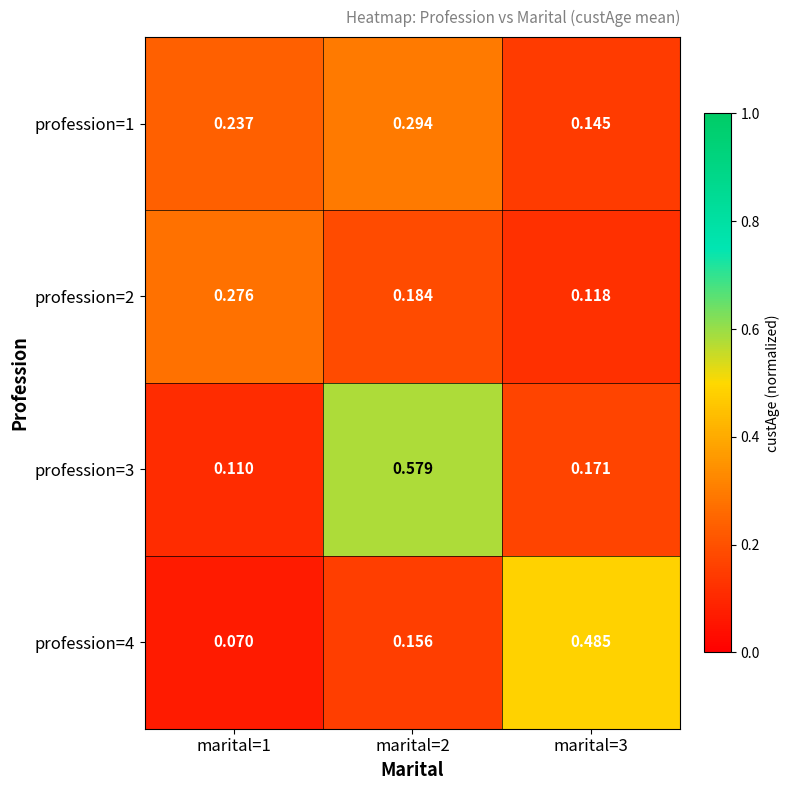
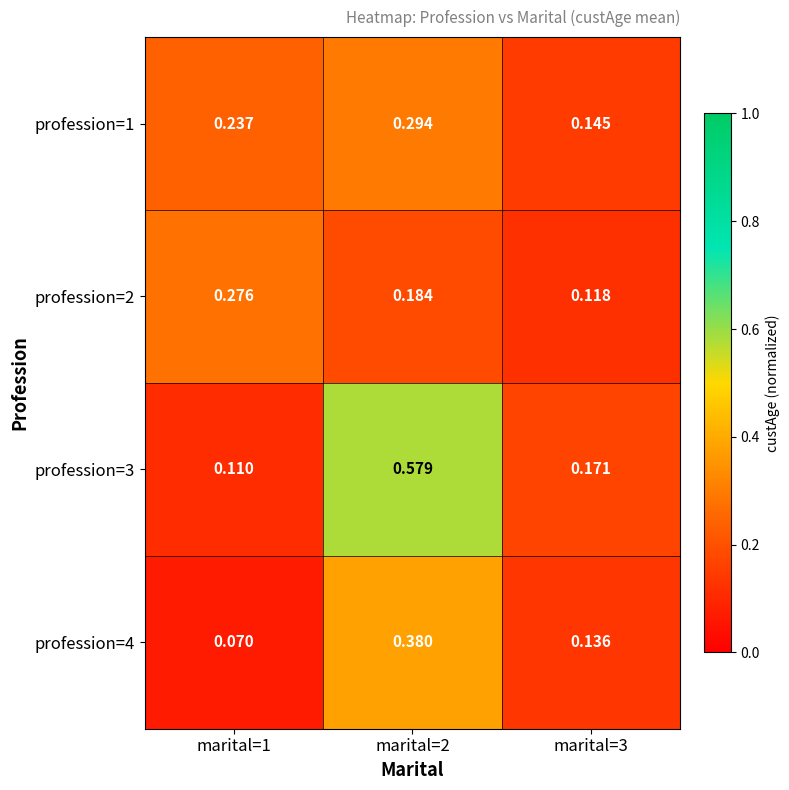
profession=4, marital=2: 0.156 -> 0.380
profession=4, marital=3: 0.485 -> 0.136
